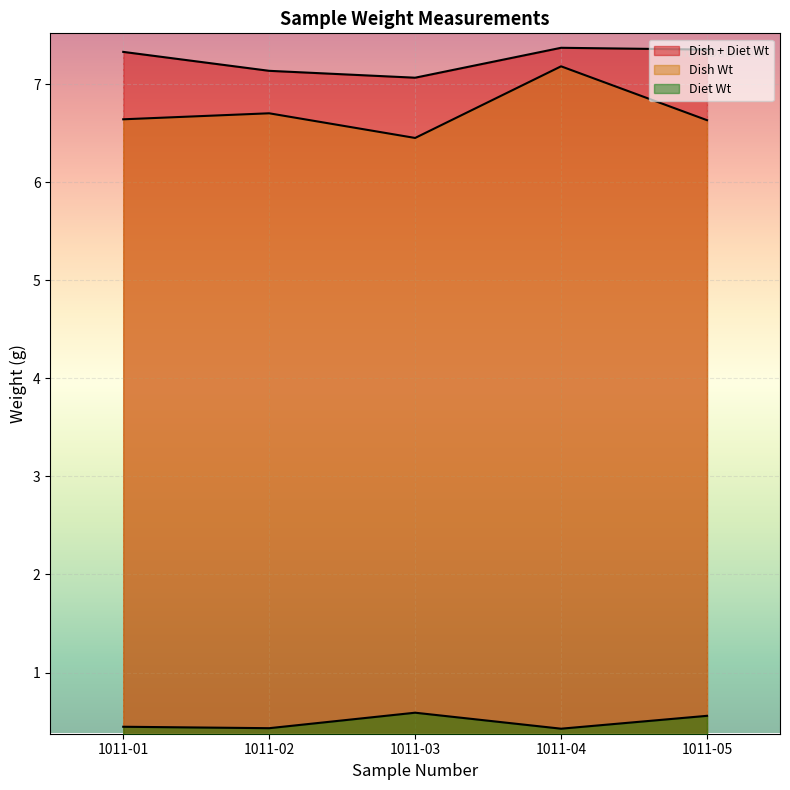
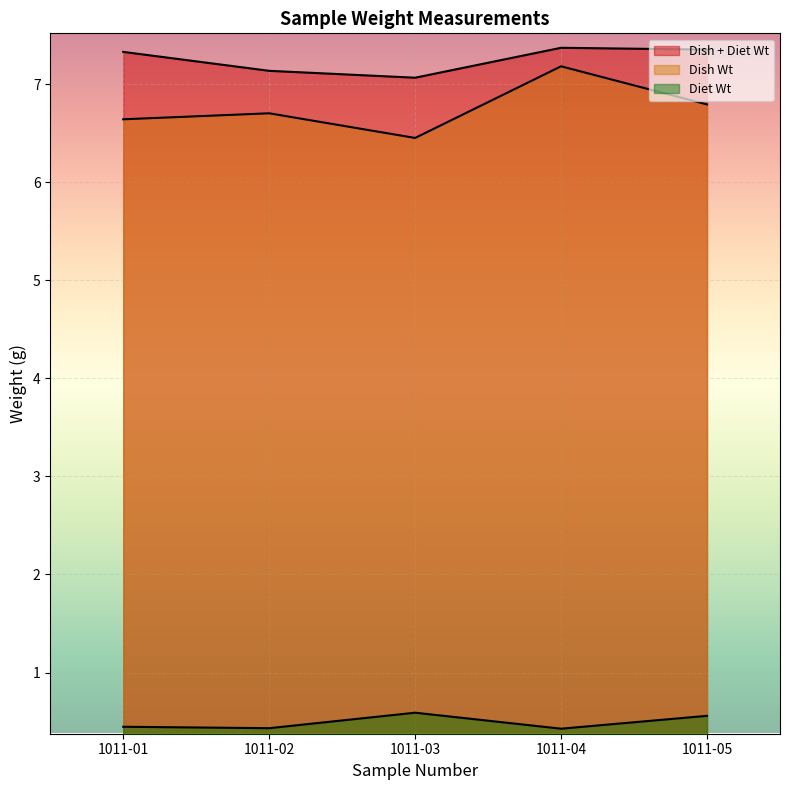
Dish Wt, 1011-05: 6.6 -> 6.8
